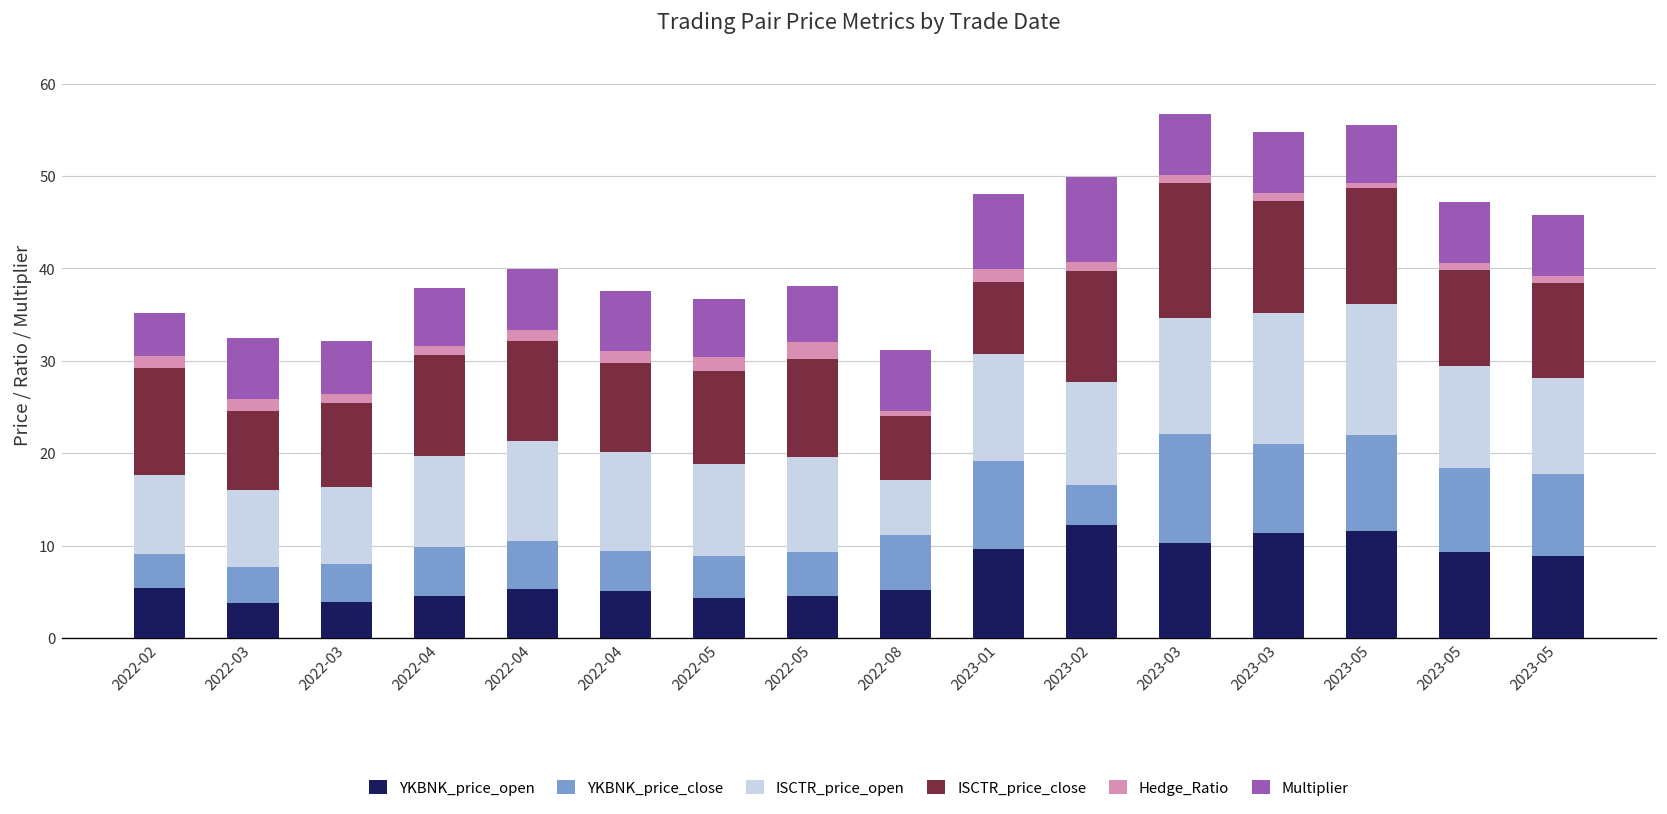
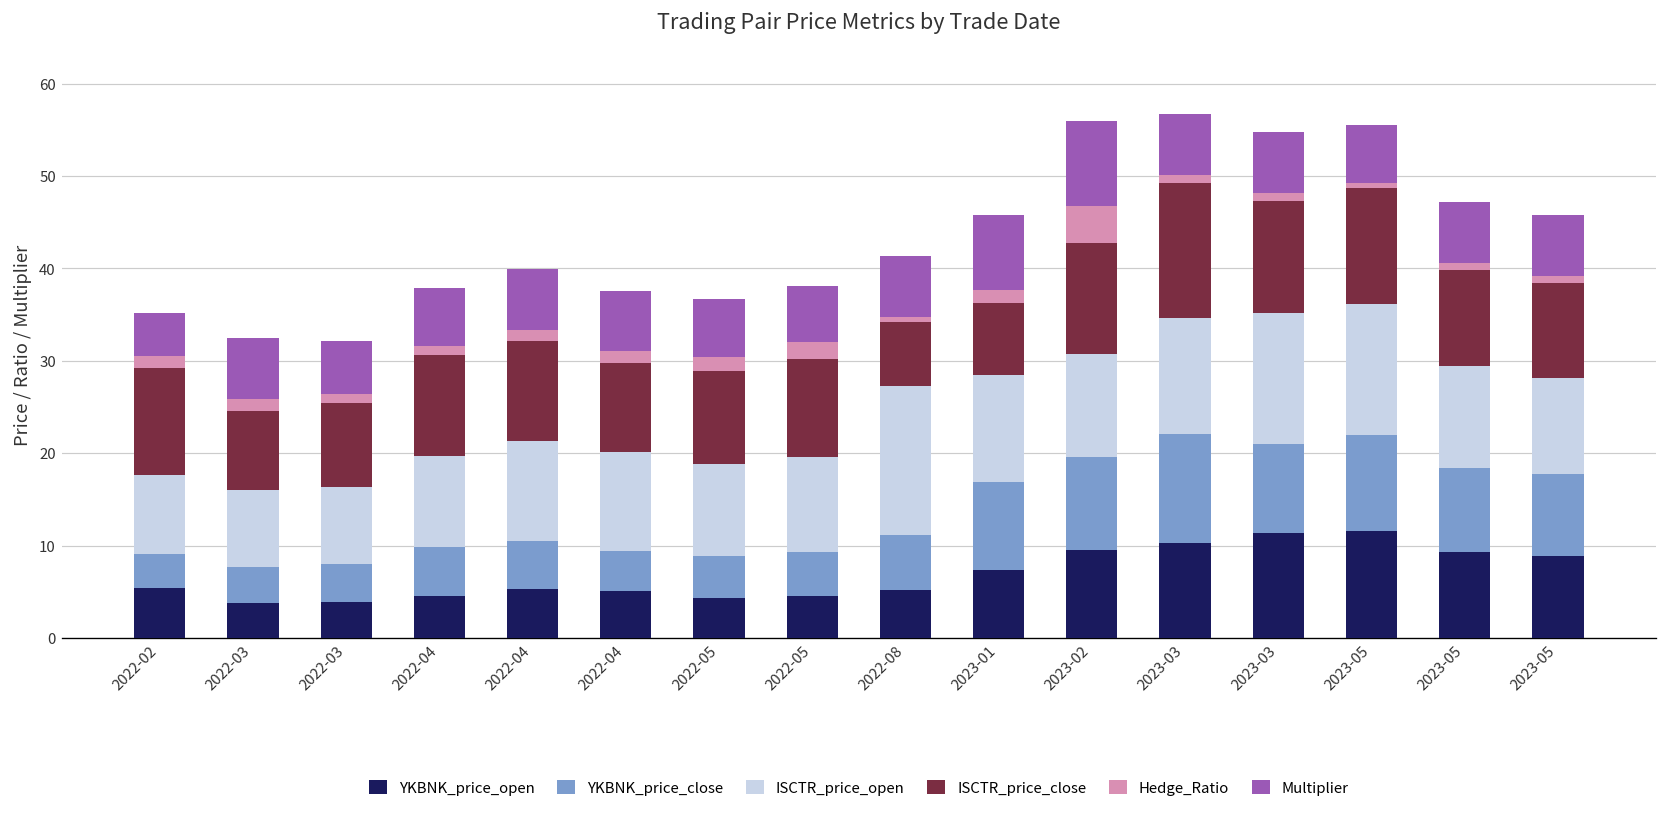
ISCTR_price_open, 2022-08: 6 -> 16
YKBNK_price_open, 2023-01: 10 -> 7
YKBNK_price_open, 2023-02: 12 -> 9
YKBNK_price_close, 2023-02: 4 -> 10
Hedge_Ratio, 2023-02: 1 -> 4
